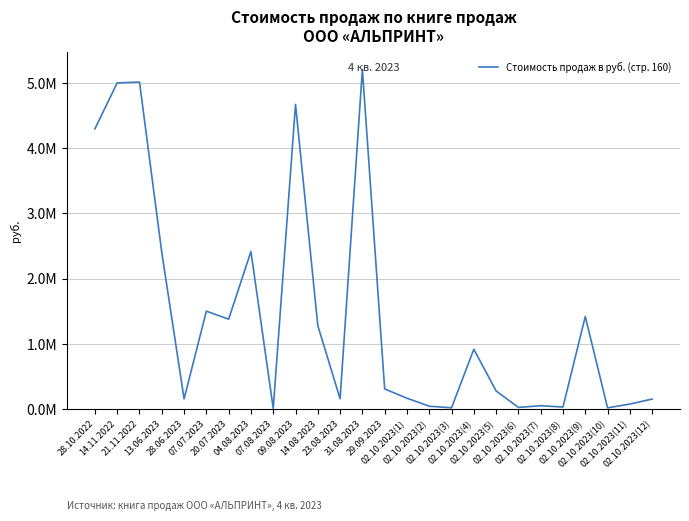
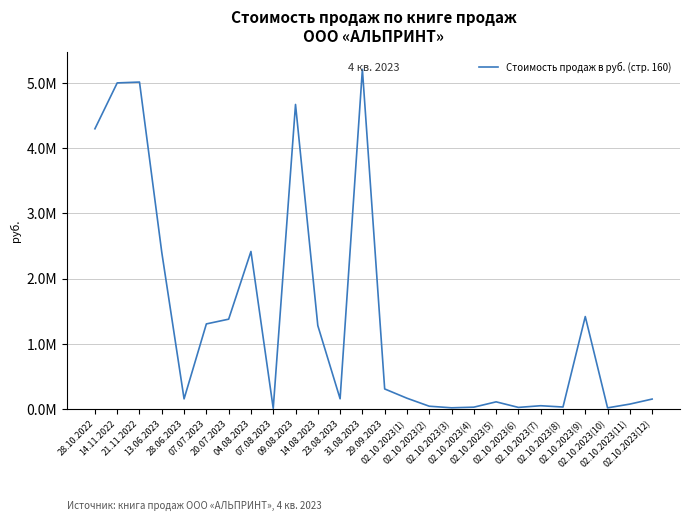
07.07.2023: 1500000 -> 1300000
02.10.2023(4): 900000 -> 0
02.10.2023(5): 300000 -> 100000
